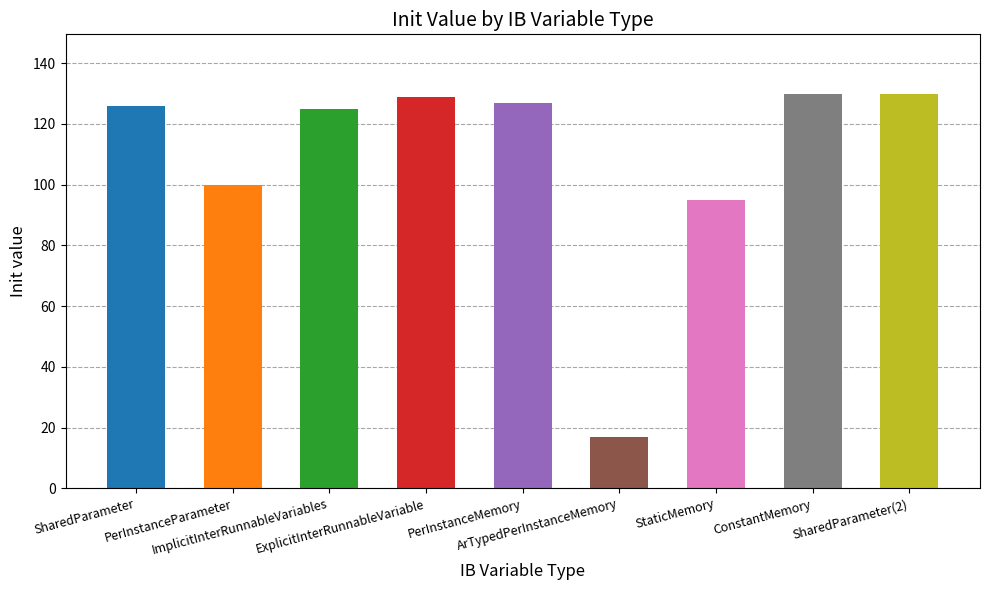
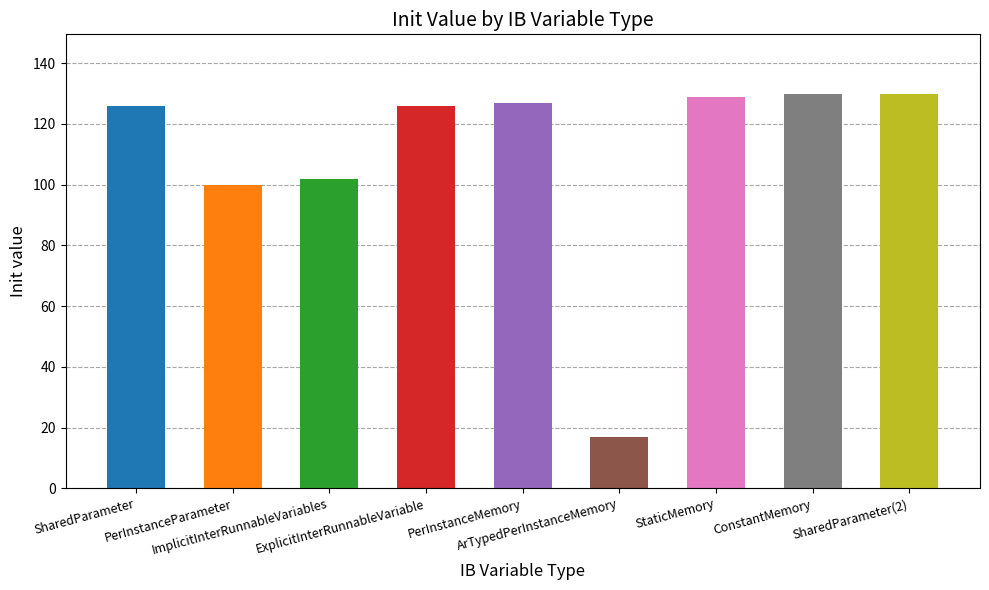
ImplicitInterRunnableVariables: 125 -> 102
ExplicitInterRunnableVariable: 129 -> 126
StaticMemory: 95 -> 129
